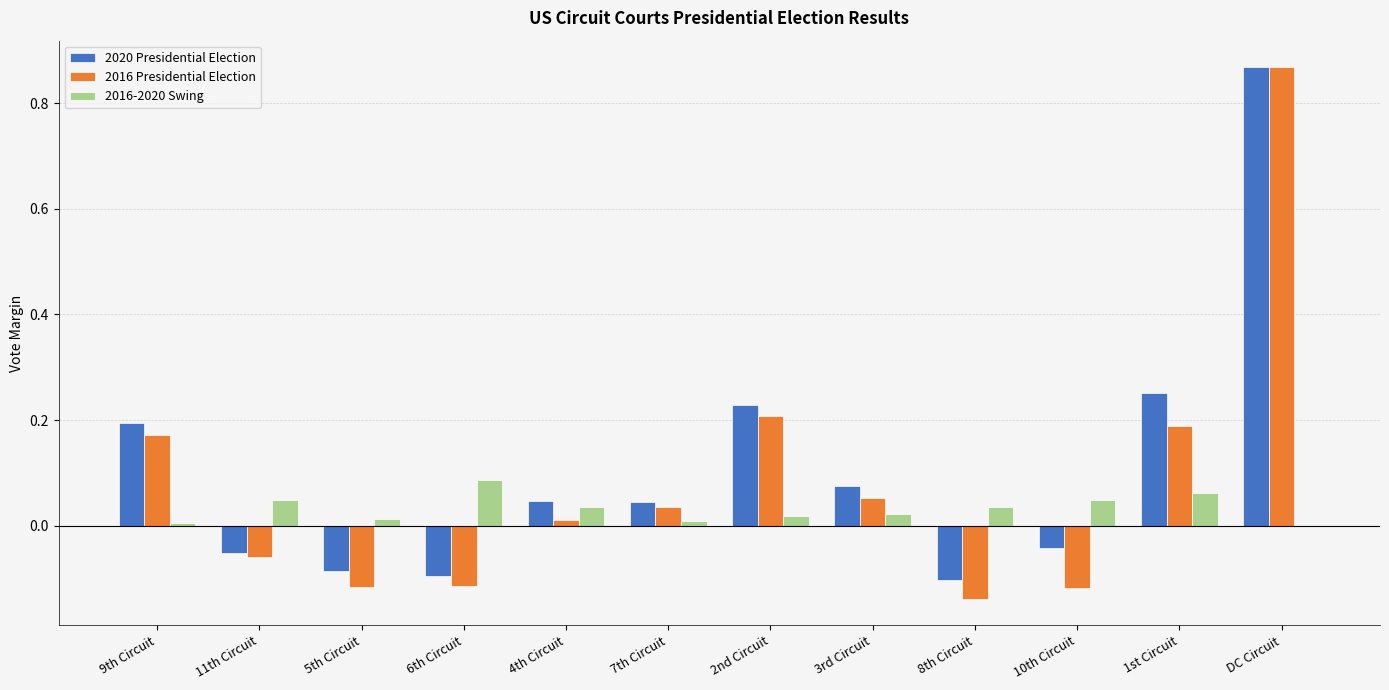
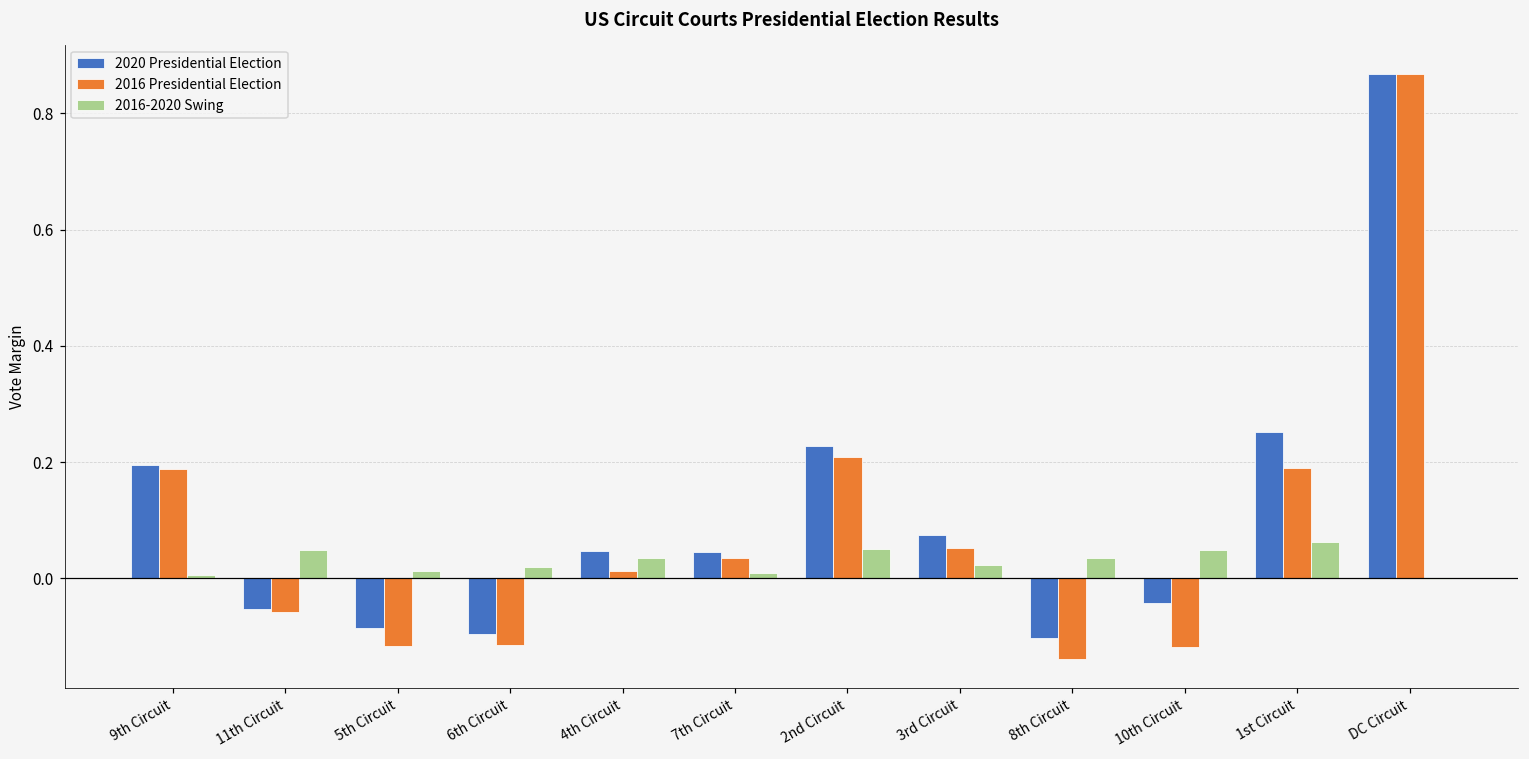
2016 Presidential Election, 9th Circuit: 0.17 -> 0.19
2016-2020 Swing, 6th Circuit: 0.09 -> 0.02
2016-2020 Swing, 2nd Circuit: 0.02 -> 0.05
